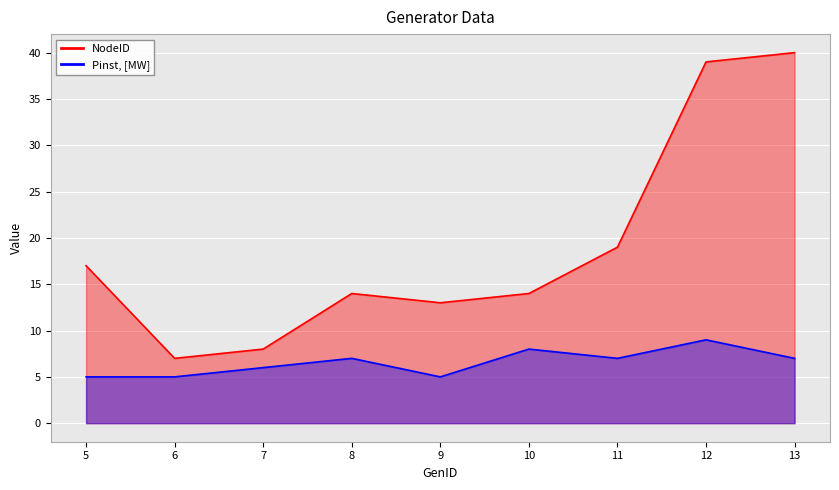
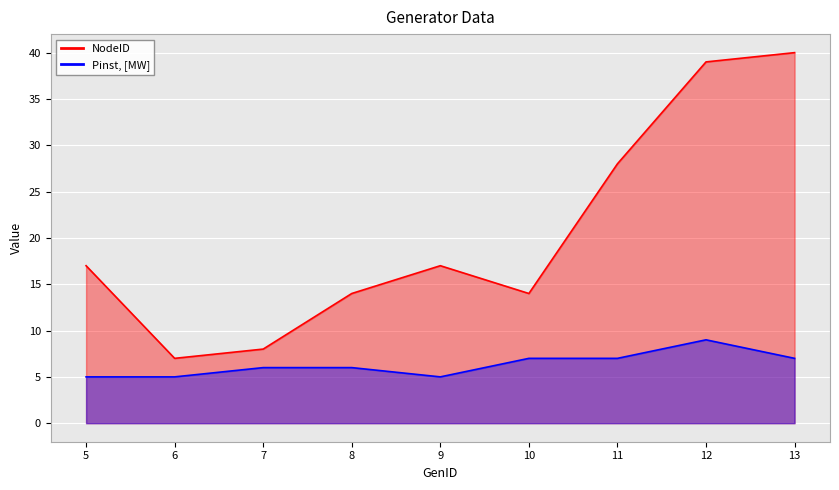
Pinst, [MW], 8: 7 -> 6
NodeID, 9: 13 -> 17
Pinst, [MW], 10: 8 -> 7
NodeID, 11: 19 -> 28
